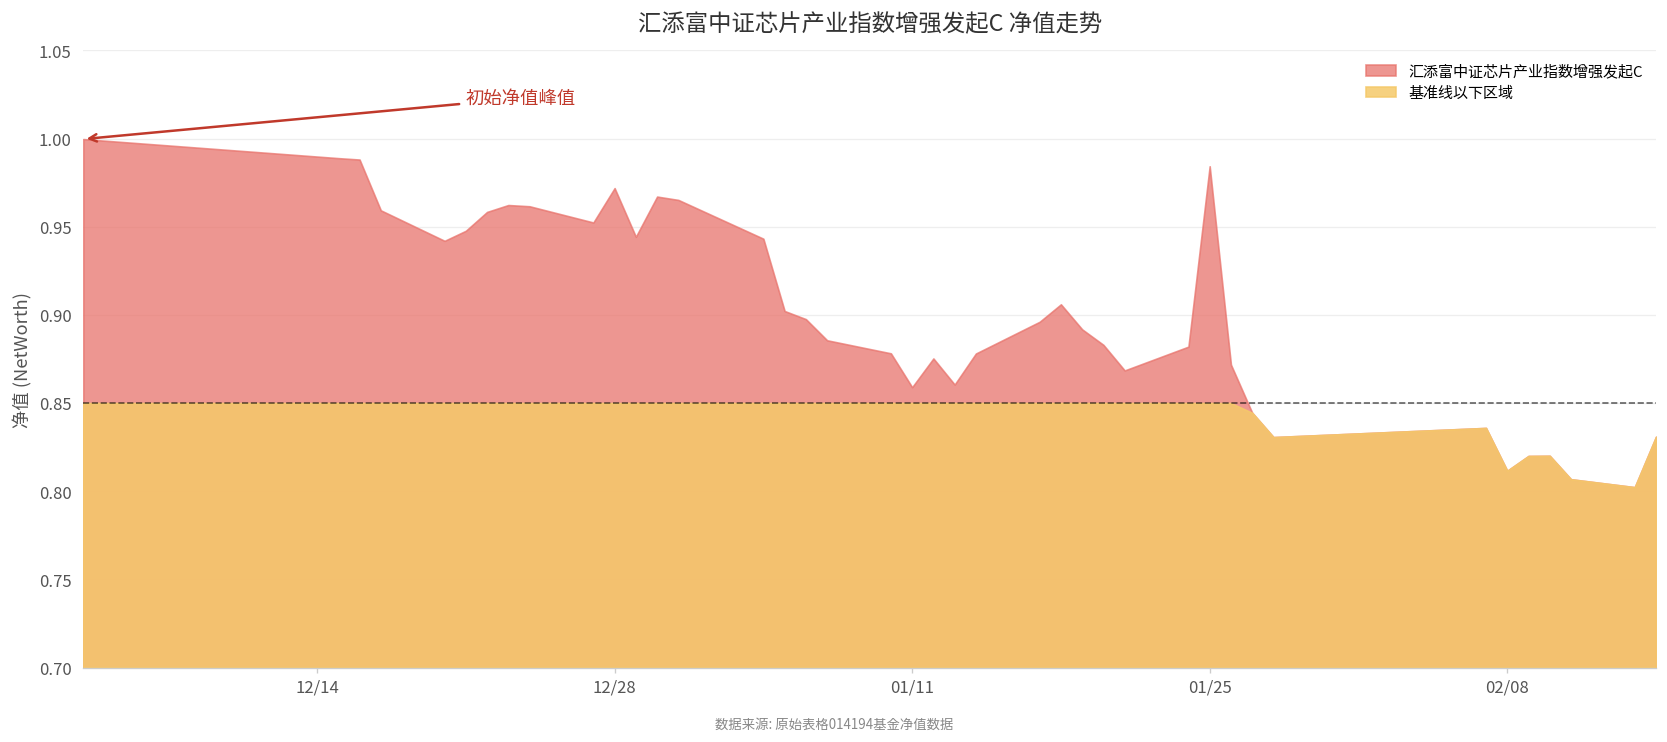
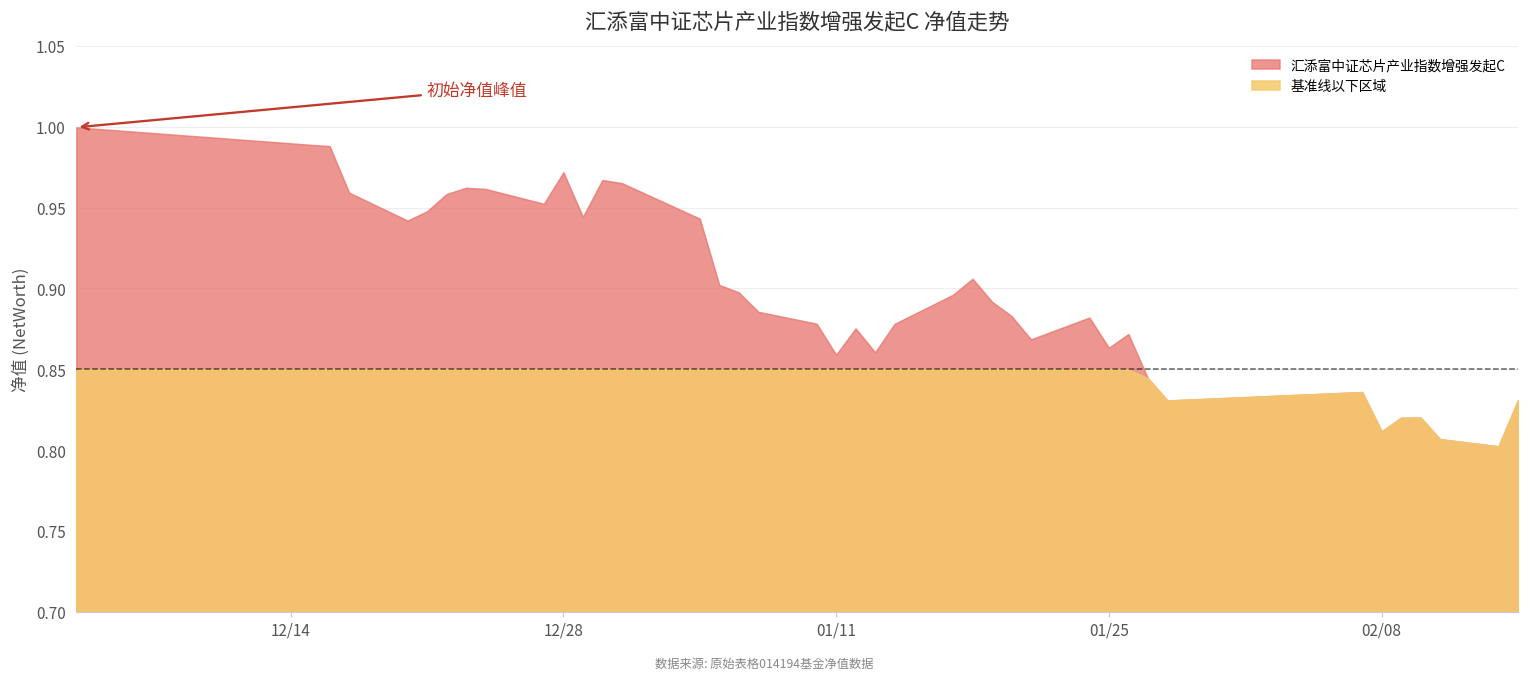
汇添富中证芯片产业指数增强发起C, 01/25: 0.984 -> 0.863
